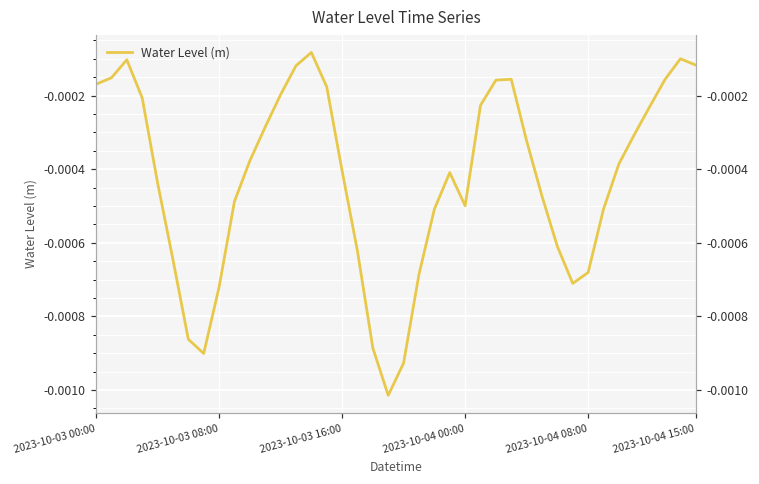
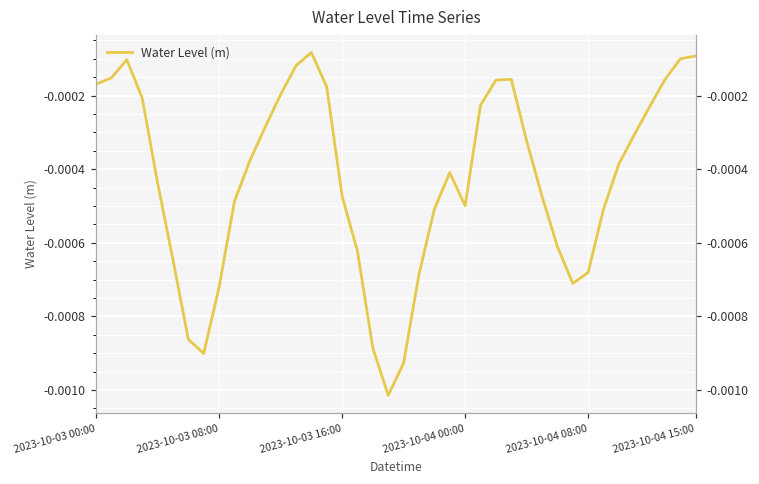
2023-10-03 16:00: -0.00040 -> -0.00047
2023-10-04 15:00: -0.00012 -> -0.00009
